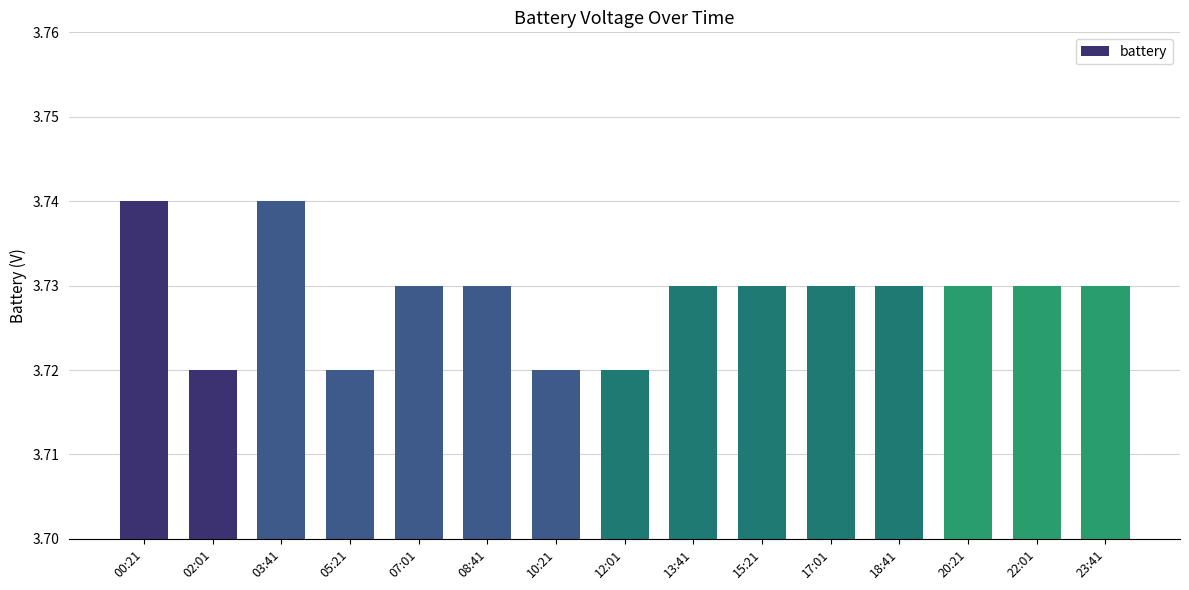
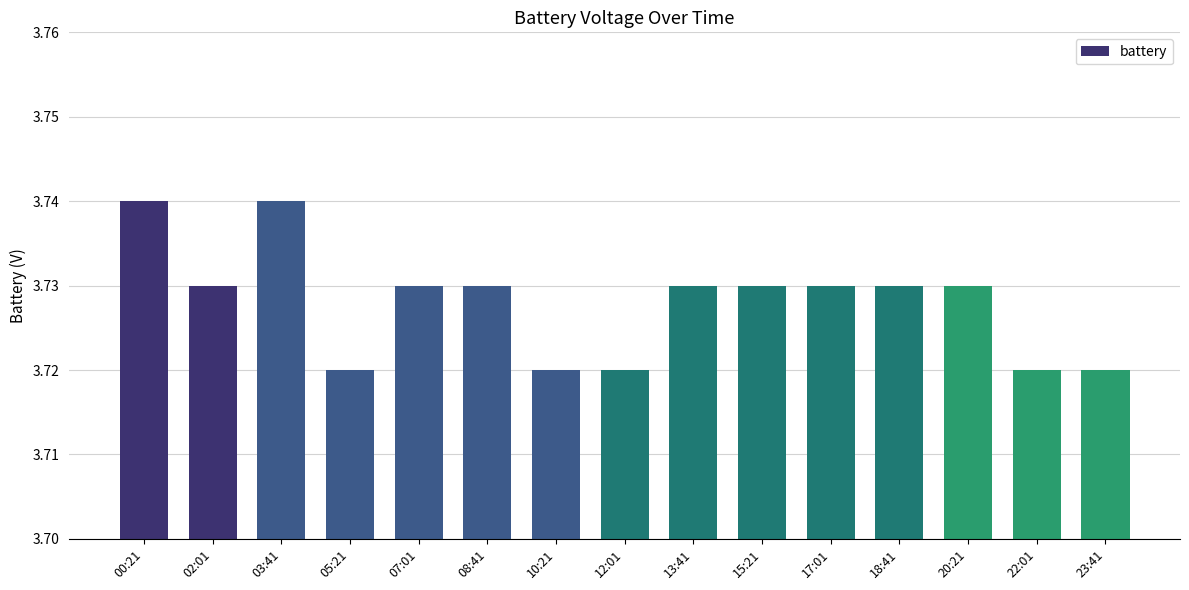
02:01: 3.72 -> 3.73
22:01: 3.73 -> 3.72
23:41: 3.73 -> 3.72
